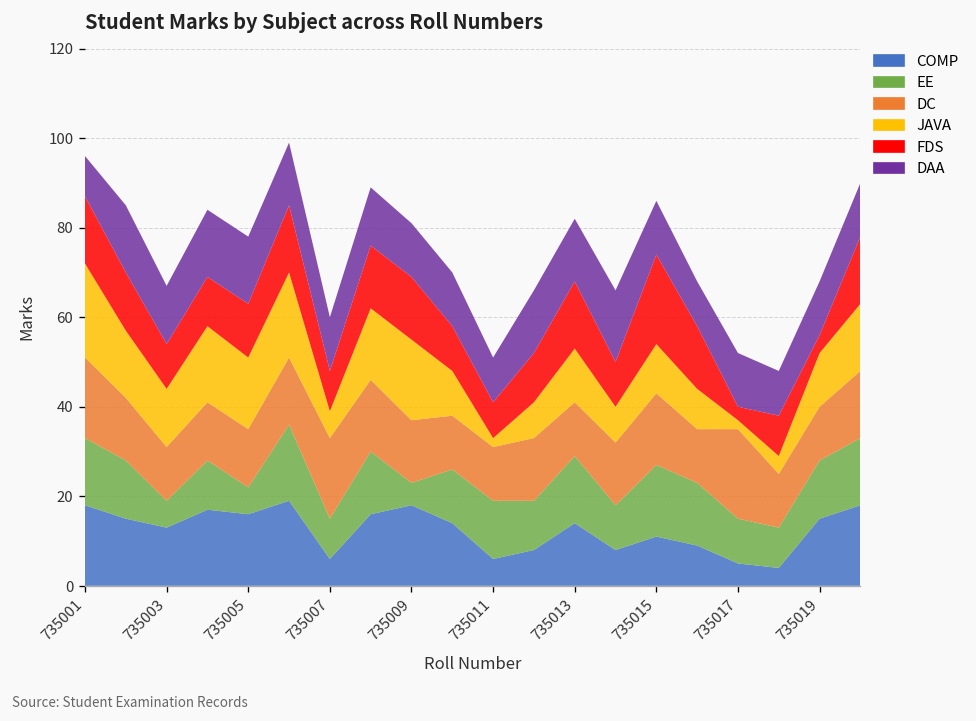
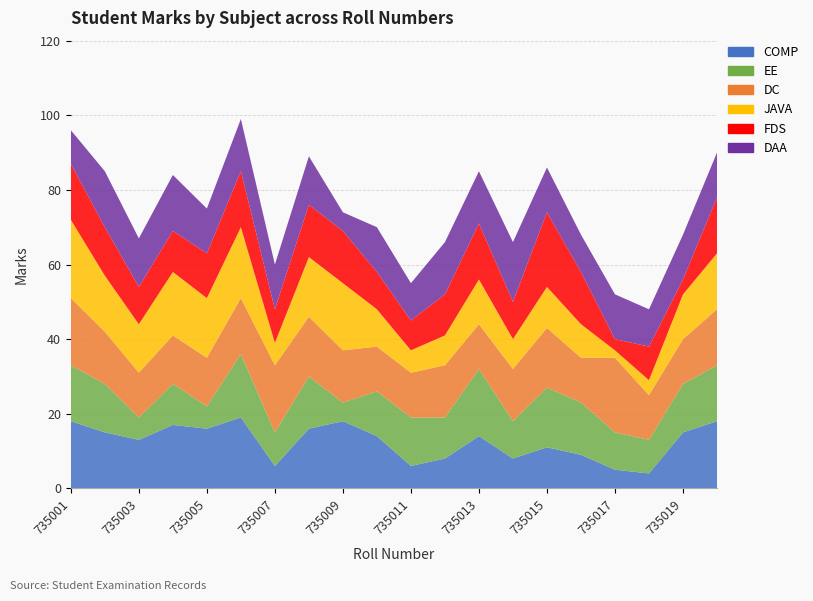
DAA, 735005: 15 -> 12
DAA, 735009: 12 -> 5
JAVA, 735011: 2 -> 6
EE, 735013: 15 -> 18
